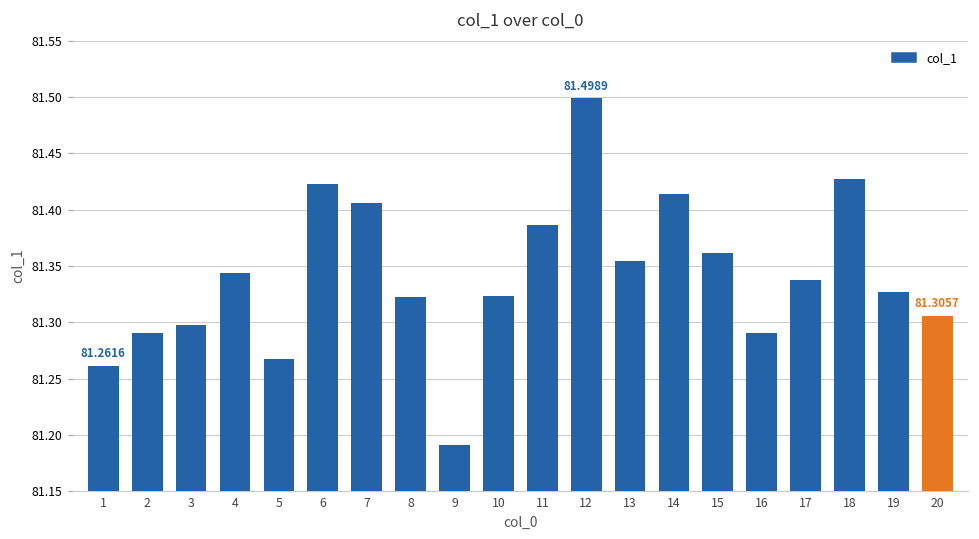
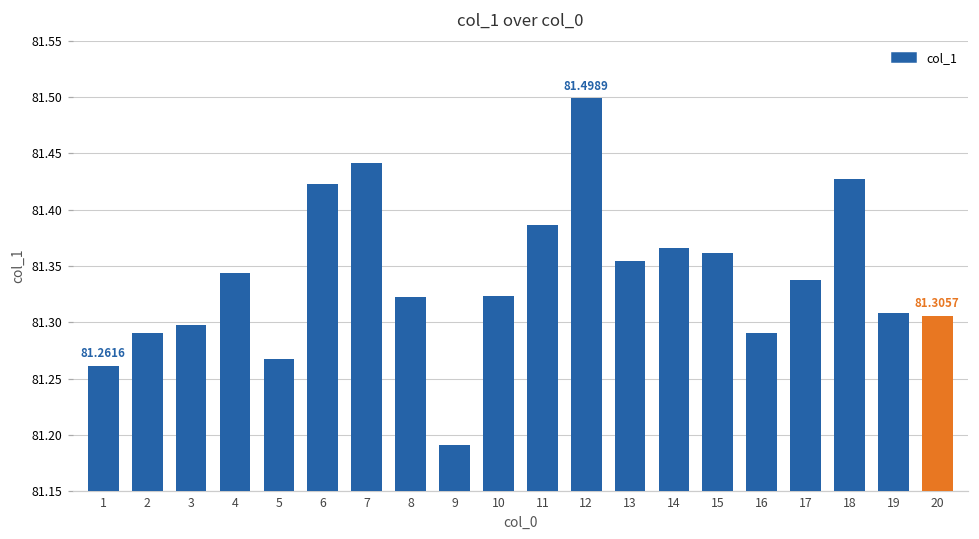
7: 81.406 -> 81.441
14: 81.414 -> 81.366
19: 81.327 -> 81.308
